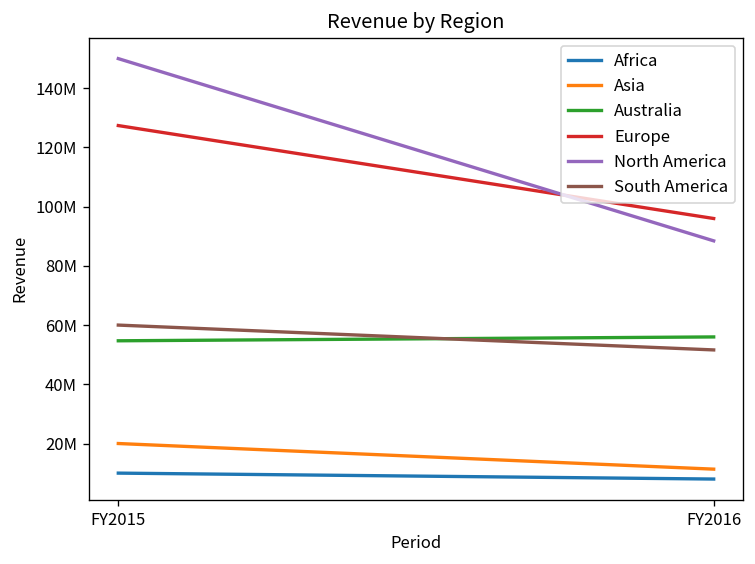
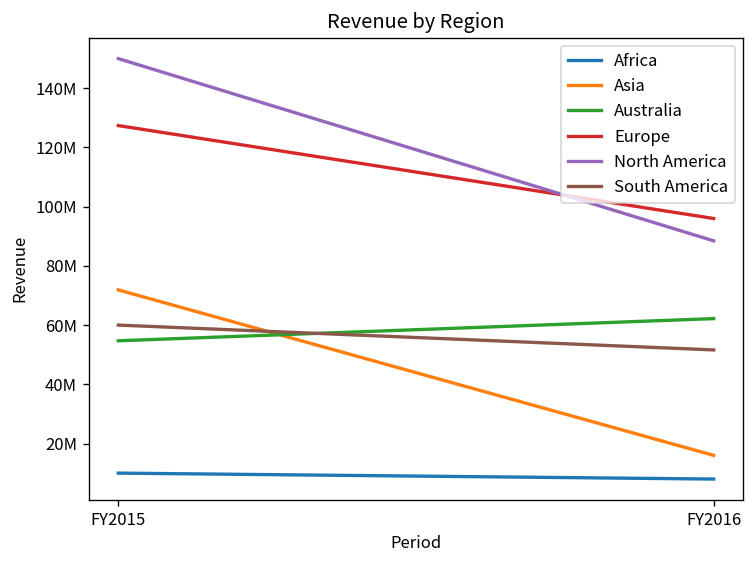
Asia, FY2015: 20000000 -> 72000000
Asia, FY2016: 11000000 -> 16000000
Australia, FY2016: 56000000 -> 62000000
